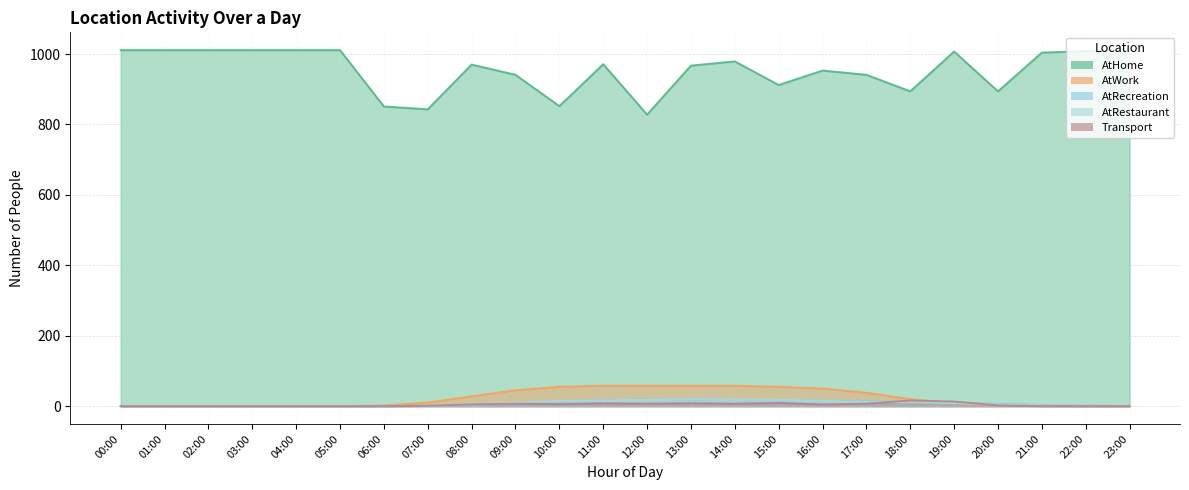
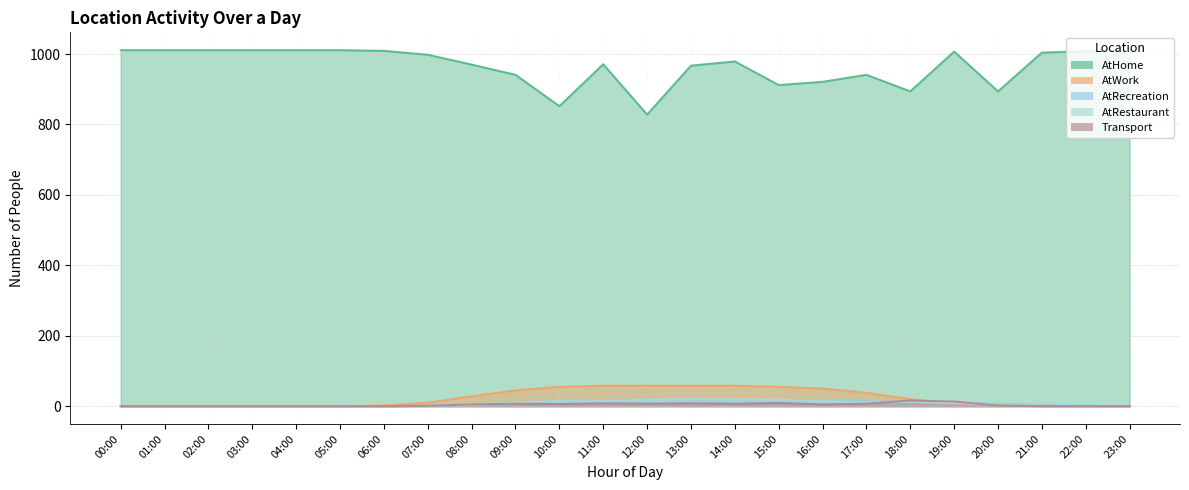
AtHome, 06:00: 850 -> 1010
AtHome, 07:00: 840 -> 1000
AtHome, 16:00: 950 -> 920
